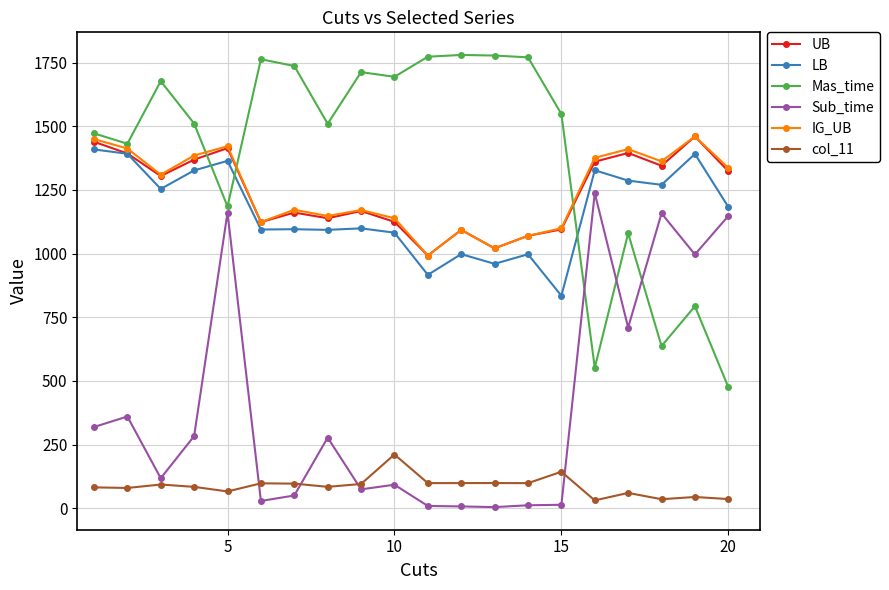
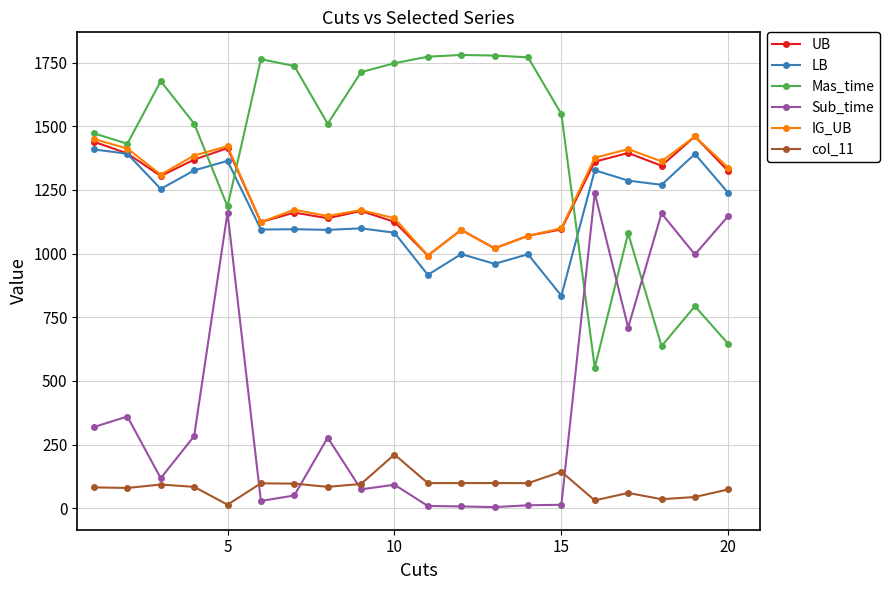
col_11, 5: 70 -> 10
Mas_time, 10: 1690 -> 1750
LB, 20: 1180 -> 1240
Mas_time, 20: 480 -> 650
col_11, 20: 40 -> 70
